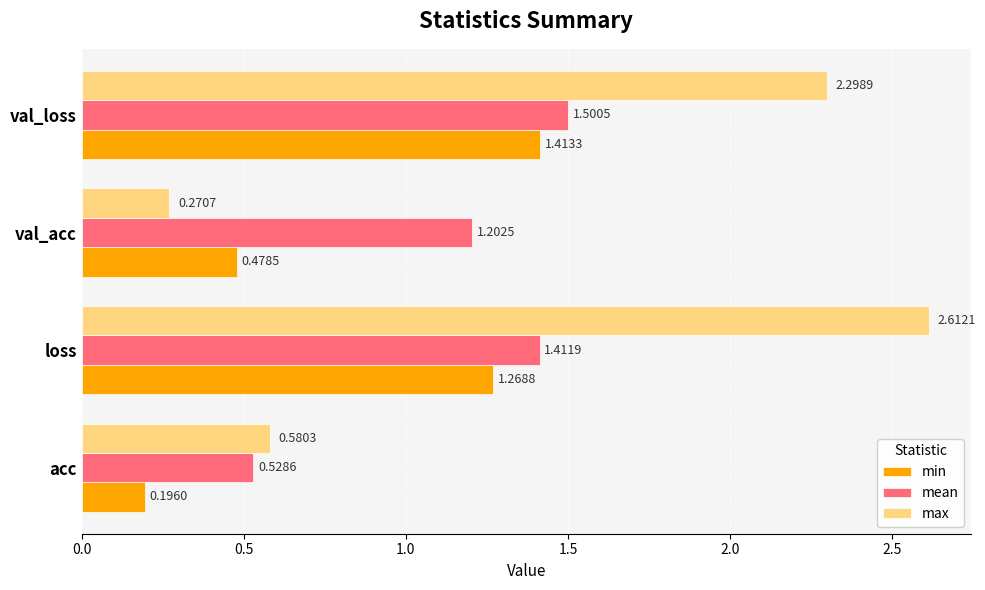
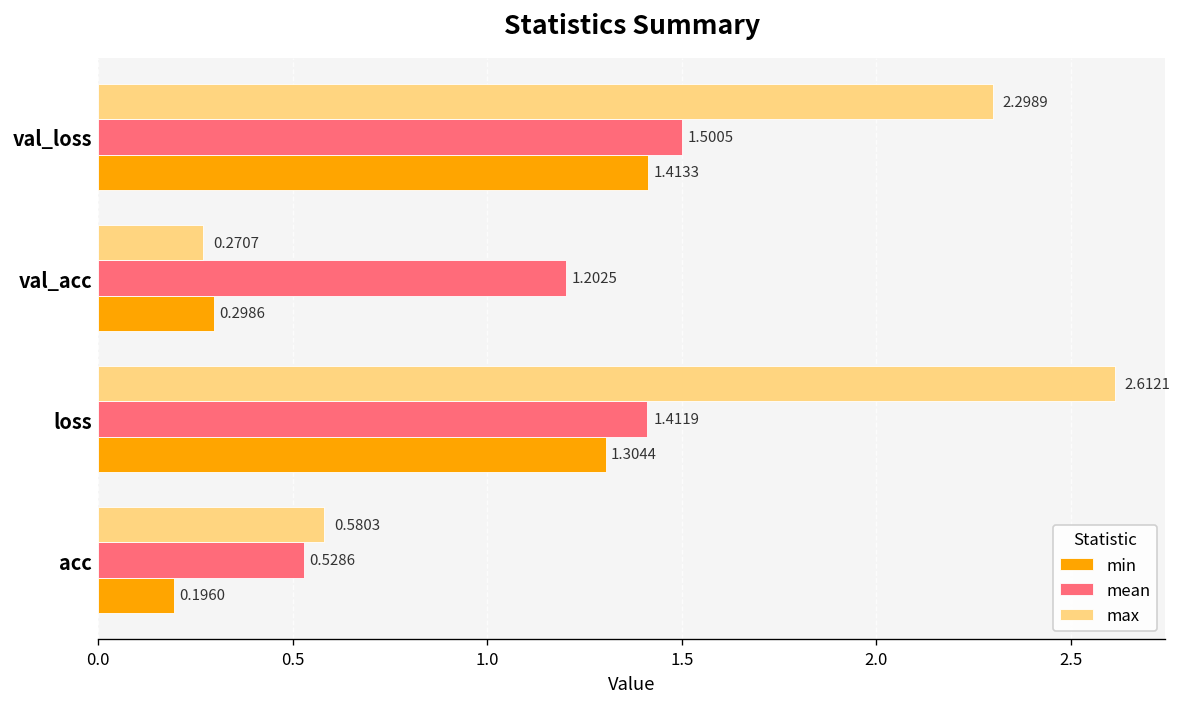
min, val_acc: 0.4785 -> 0.2986
min, loss: 1.2688 -> 1.3044
